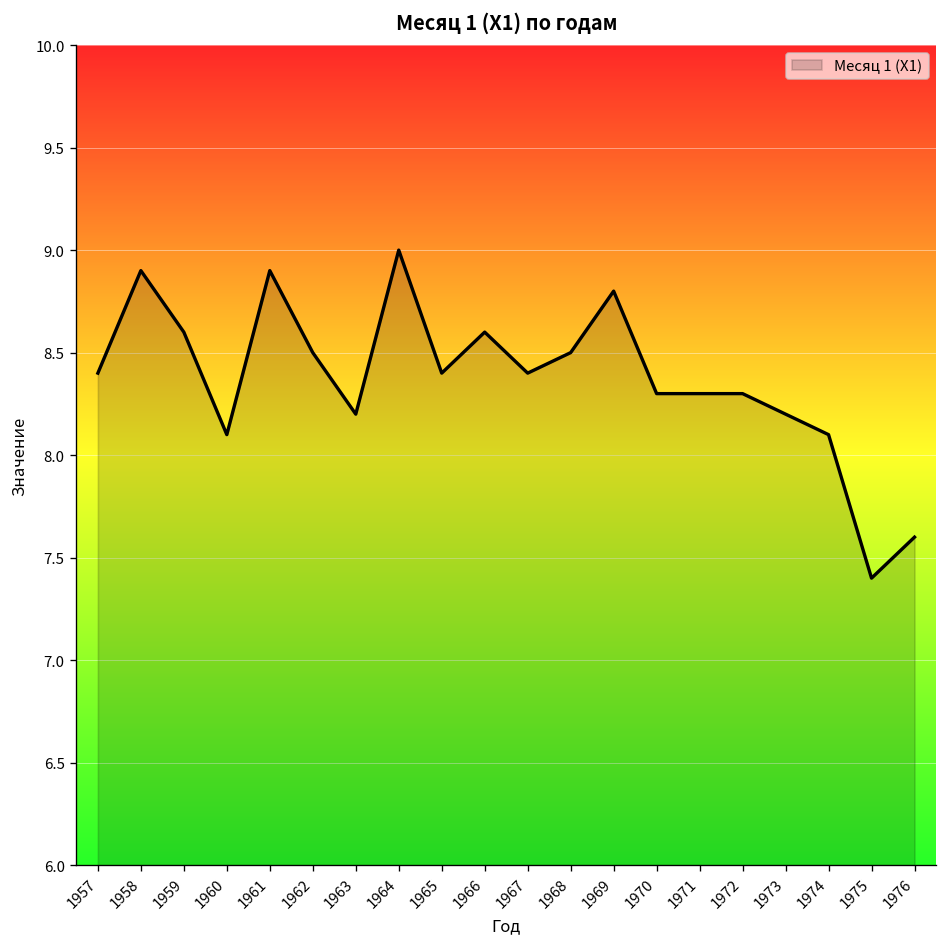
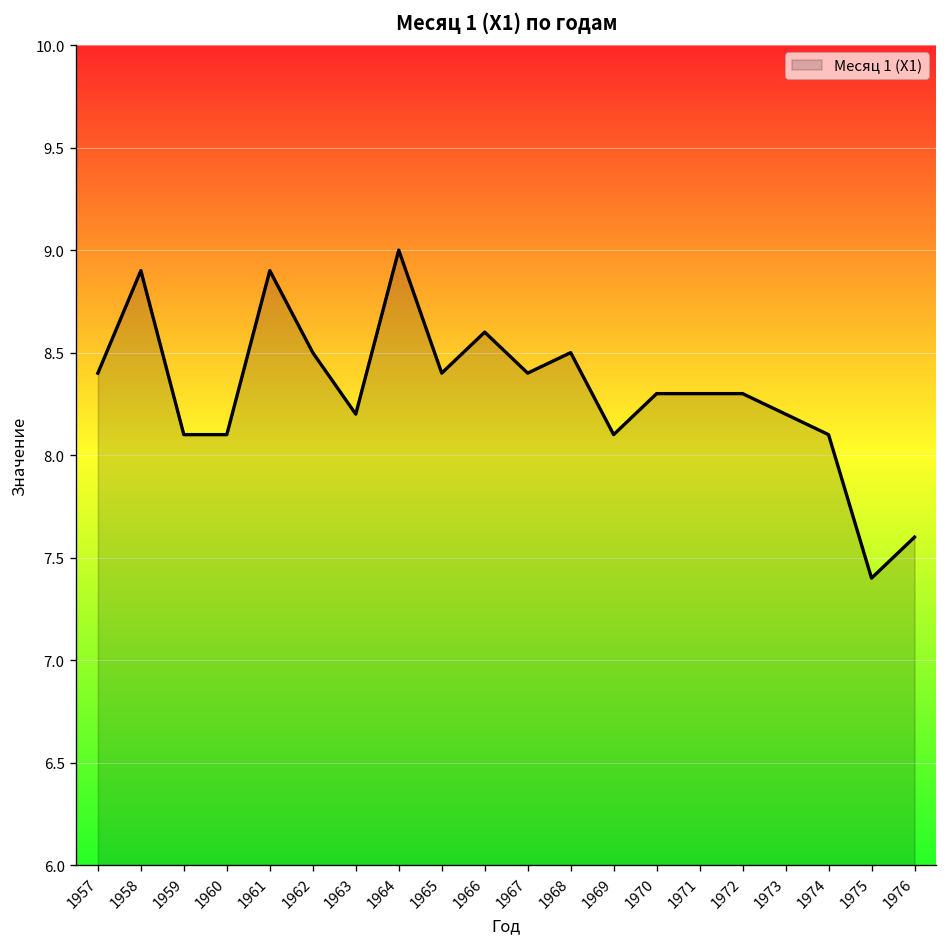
1959: 8.6 -> 8.1
1969: 8.8 -> 8.1
